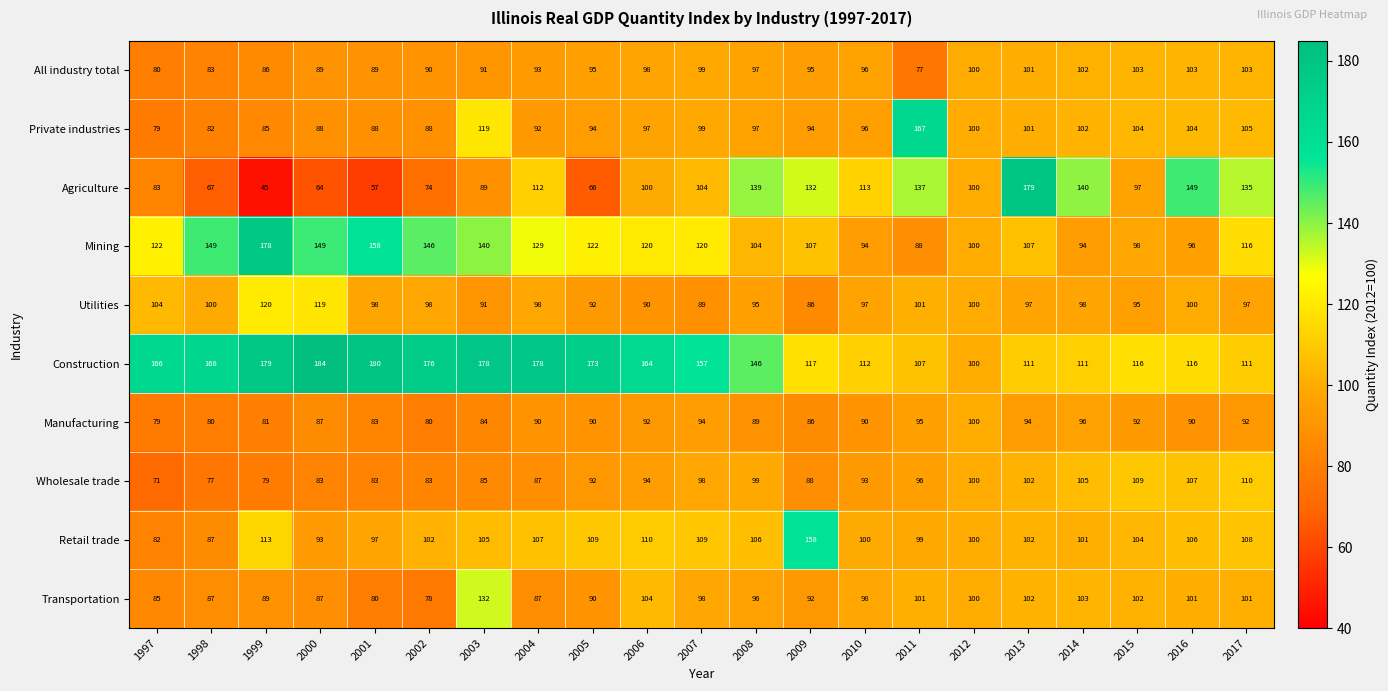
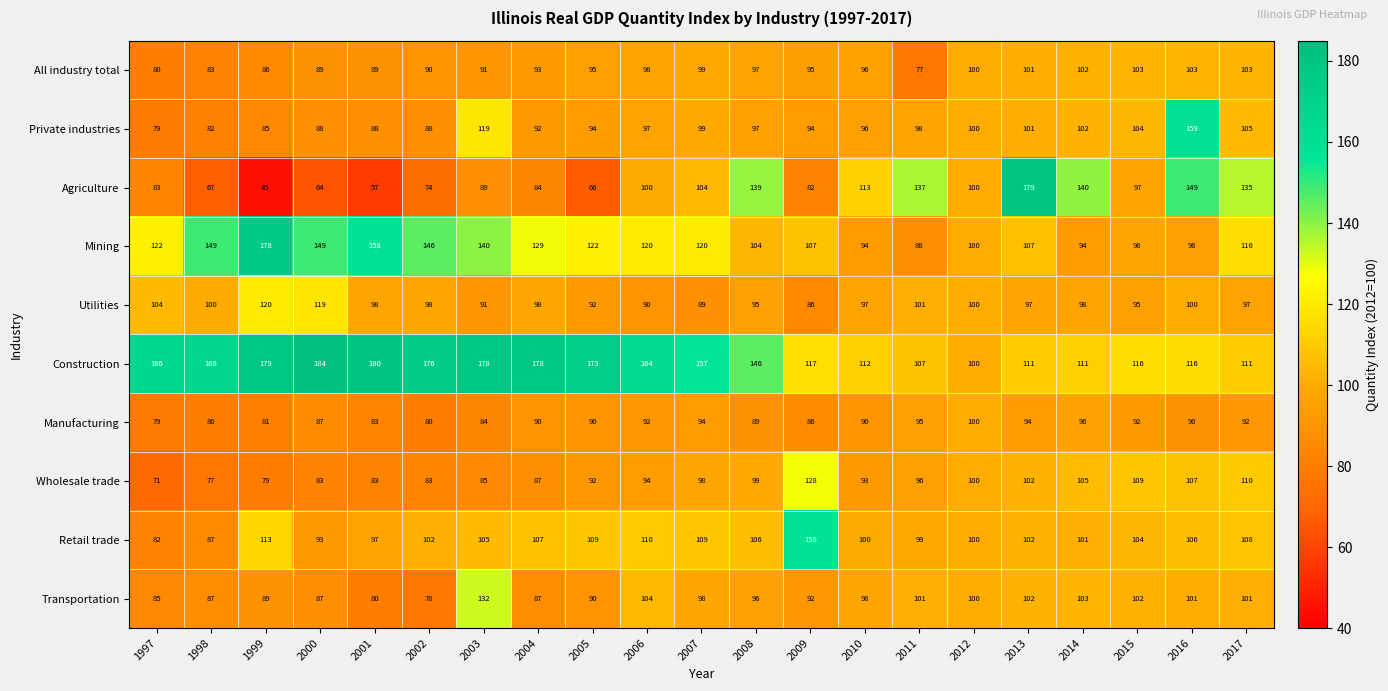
Private industries, 2011: 167 -> 98
Private industries, 2016: 104 -> 159
Agriculture, 2004: 112 -> 84
Agriculture, 2009: 132 -> 82
Wholesale trade, 2009: 88 -> 128
